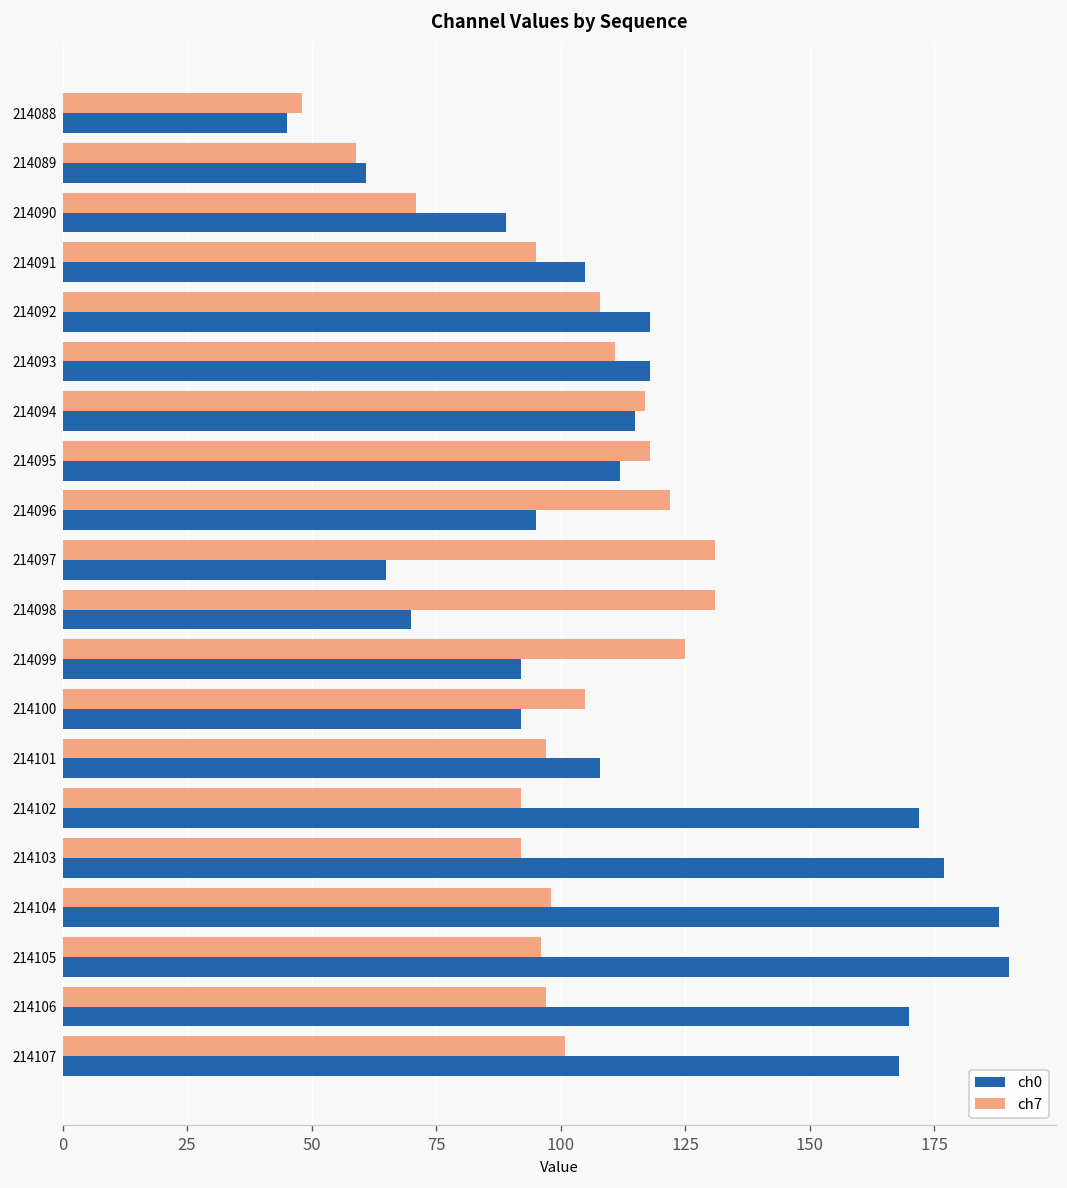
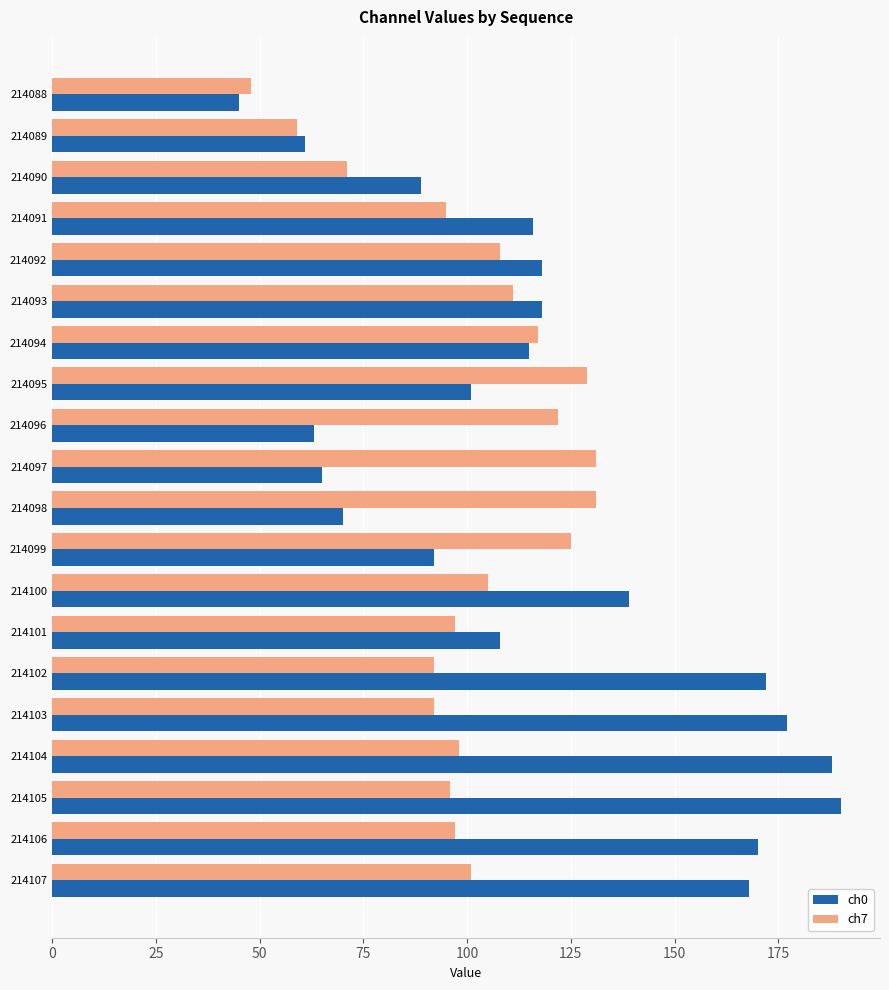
ch0, 214091: 105 -> 116
ch7, 214095: 118 -> 129
ch0, 214095: 112 -> 101
ch0, 214096: 95 -> 63
ch0, 214100: 92 -> 139
